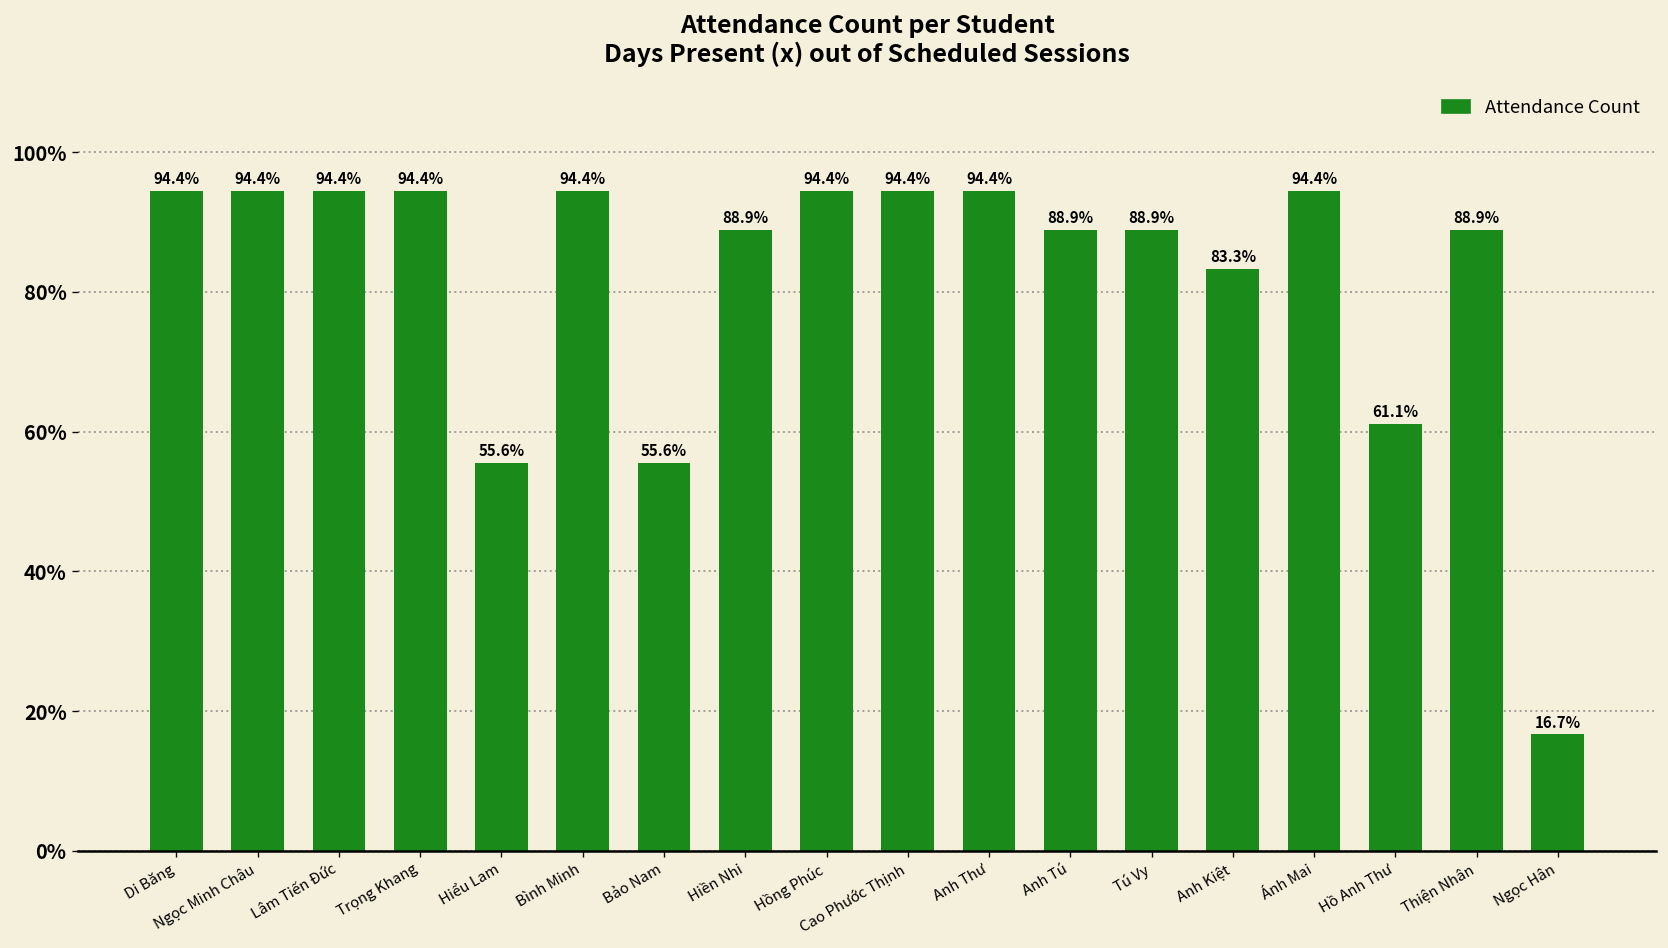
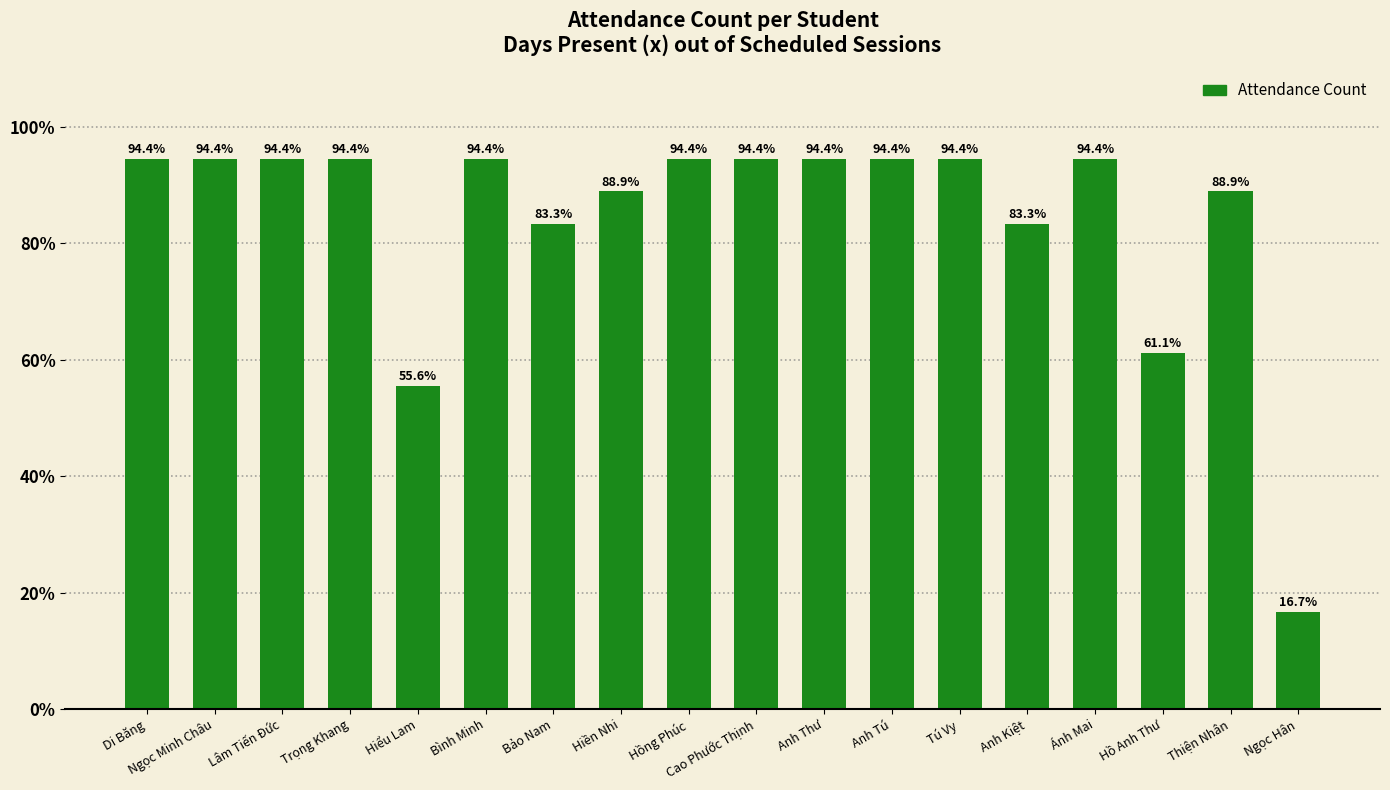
Bảo Nam: 55.6% -> 83.3%
Anh Tú: 88.9% -> 94.4%
Tú Vy: 88.9% -> 94.4%
